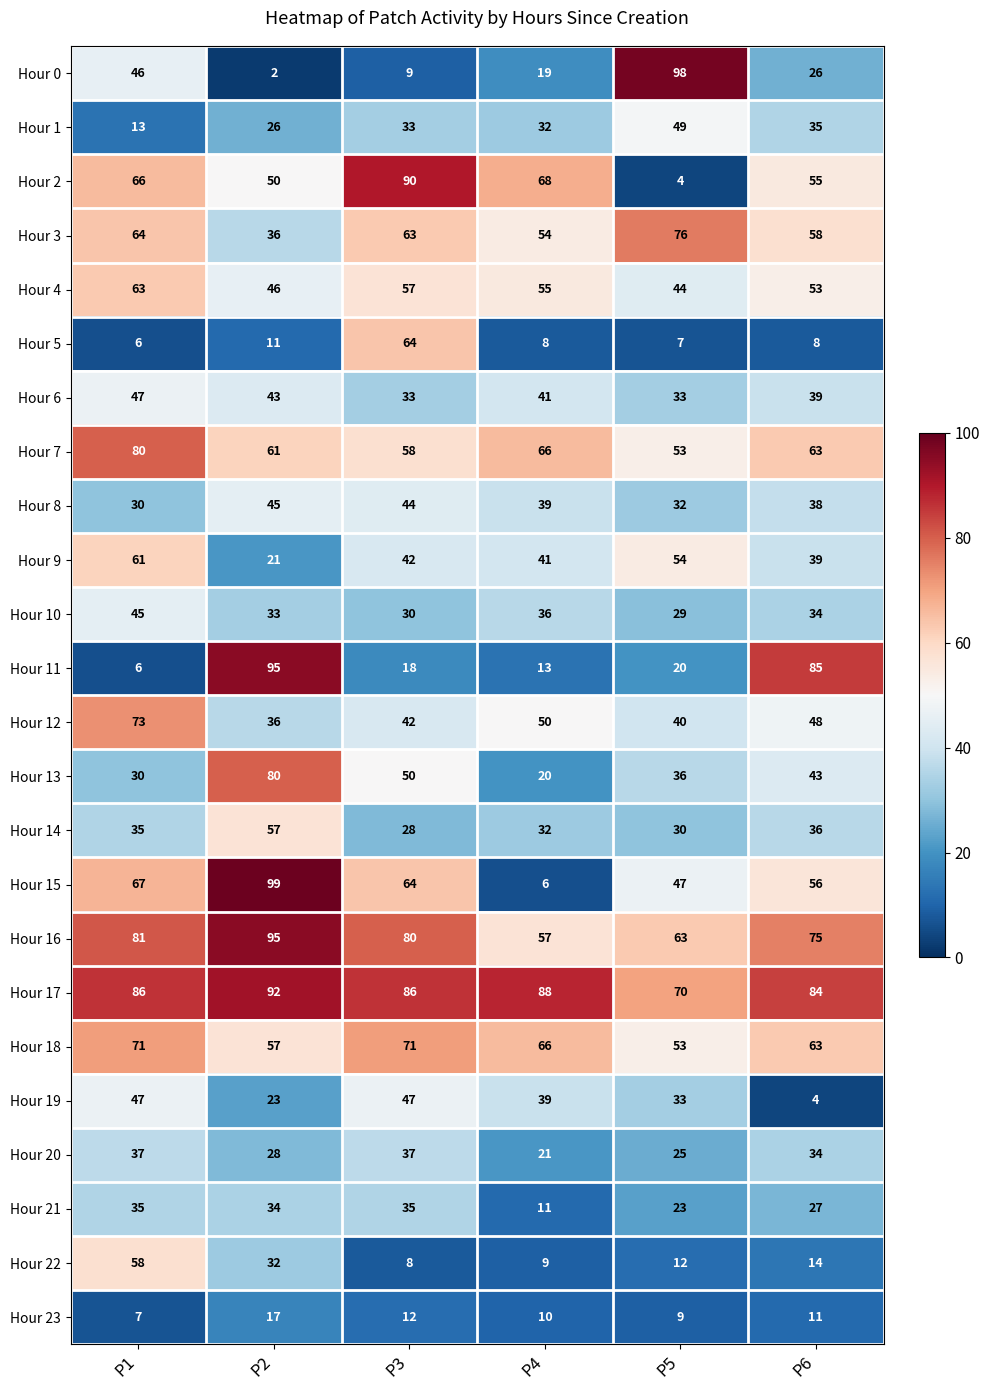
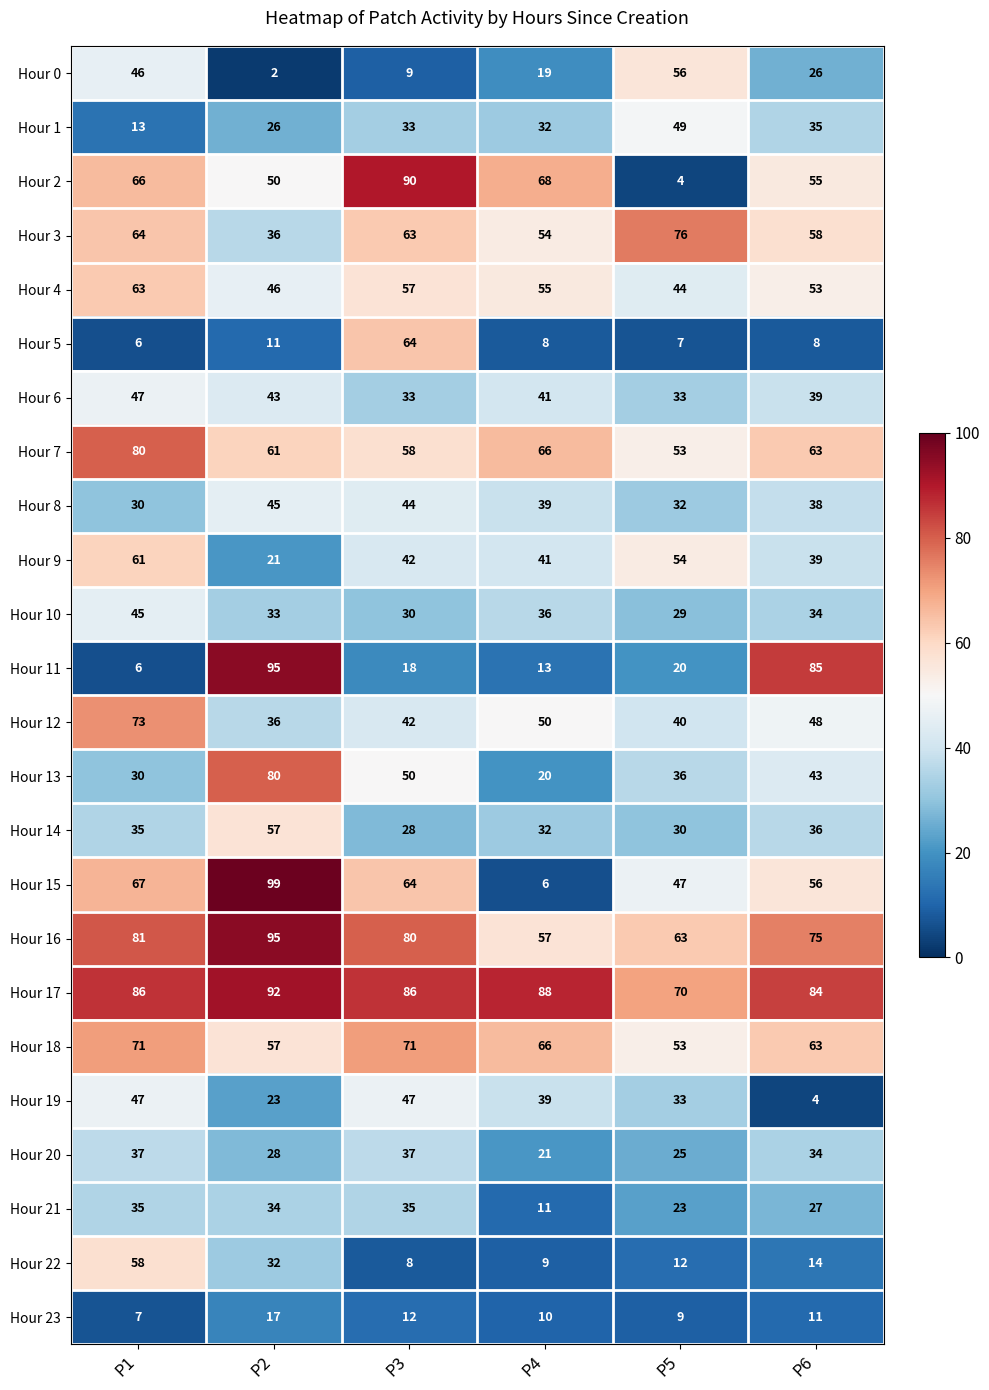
Hour 0, P5: 98 -> 56
